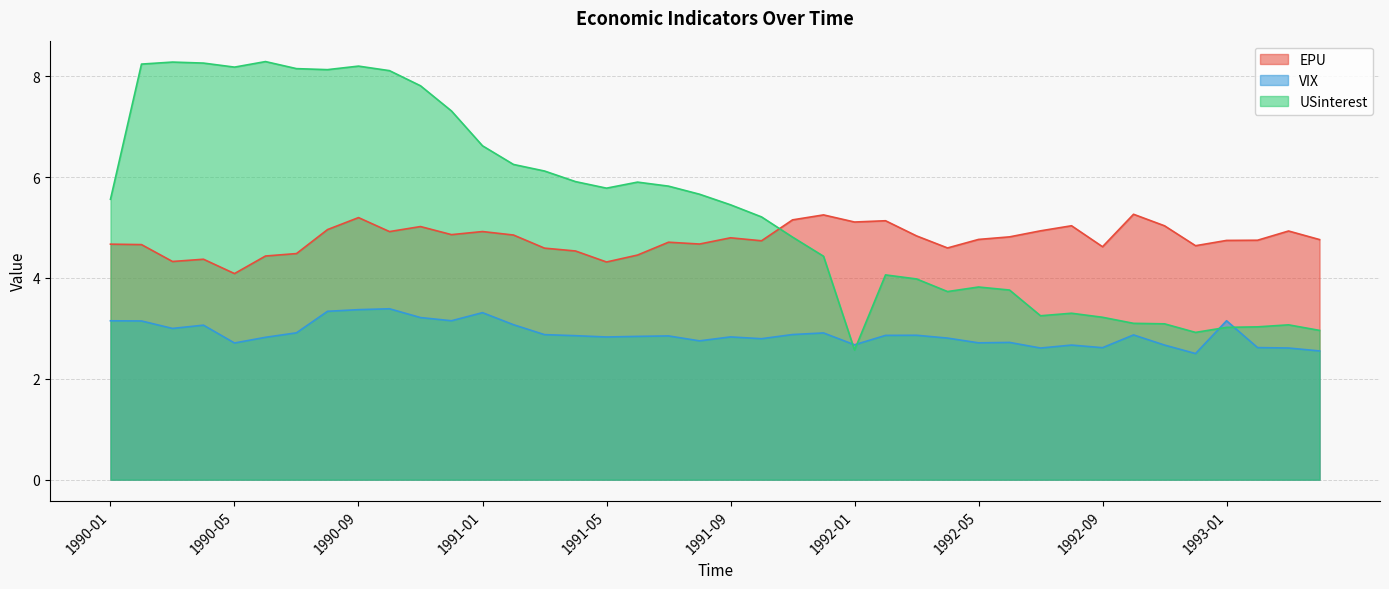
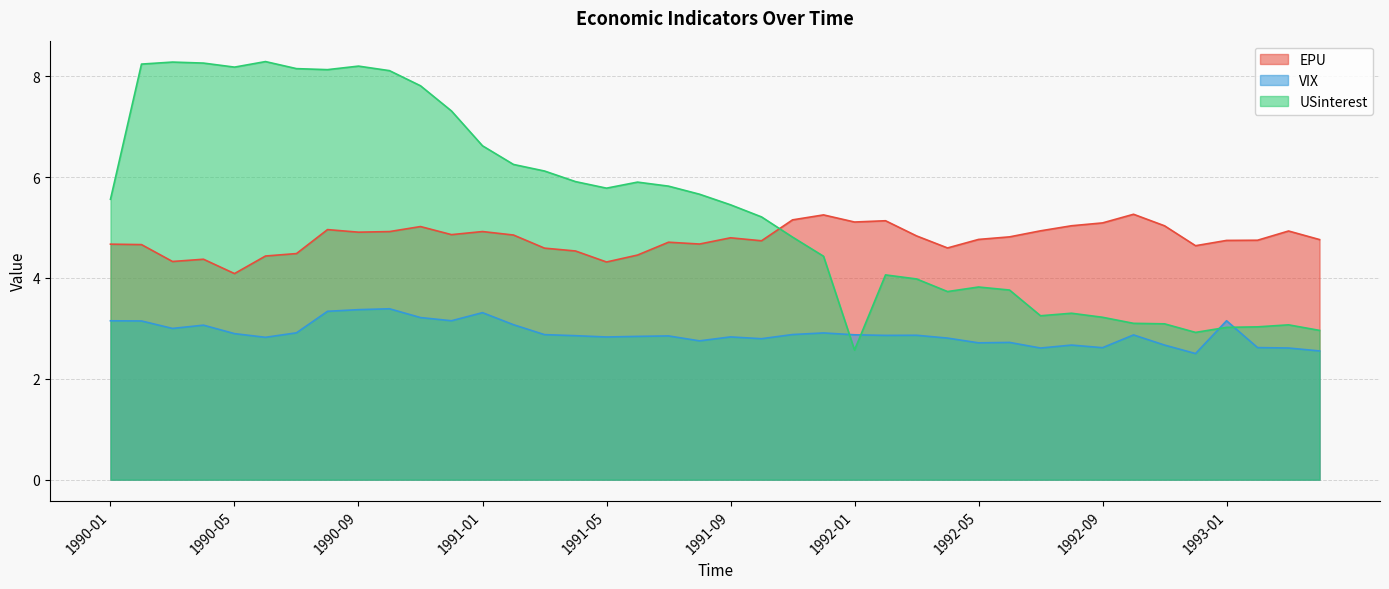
VIX, 1990-05: 2.7 -> 2.9
EPU, 1990-09: 5.2 -> 4.9
VIX, 1992-01: 2.7 -> 2.9
EPU, 1992-09: 4.6 -> 5.1
